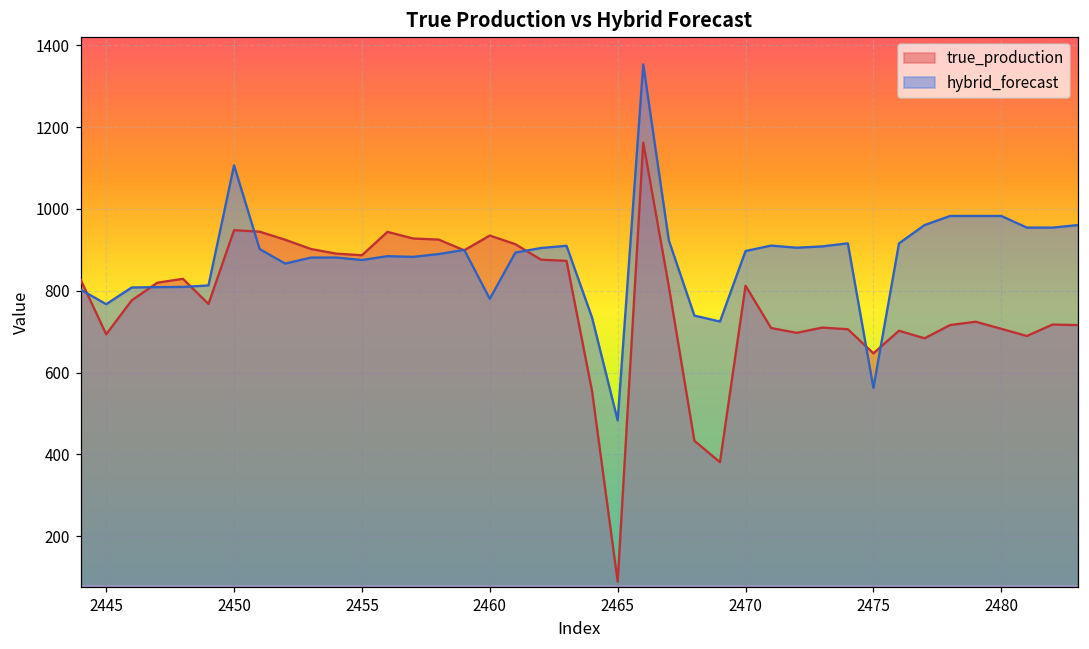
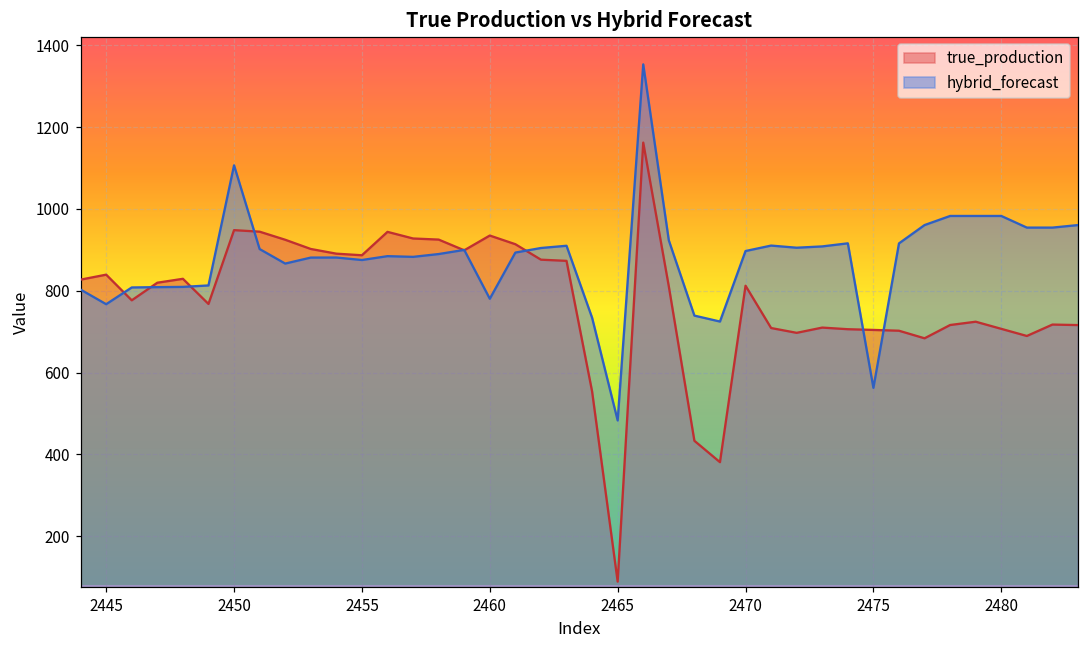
true_production, 2445: 690 -> 840
true_production, 2475: 650 -> 700
